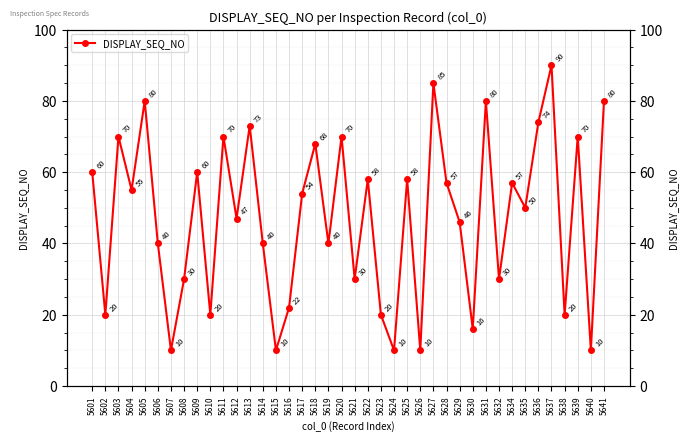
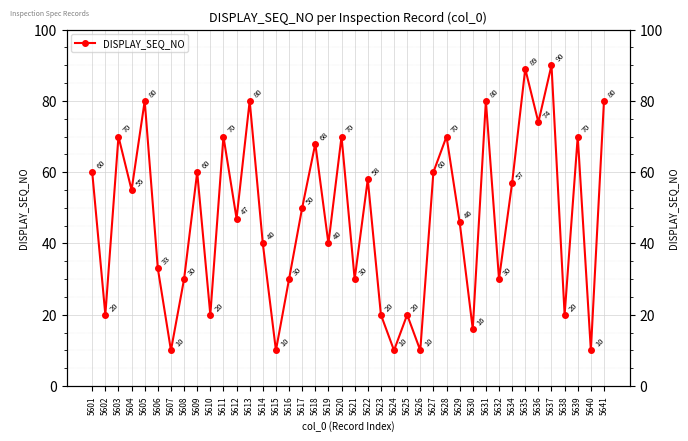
5606: 40 -> 33
5613: 73 -> 80
5616: 22 -> 30
5617: 54 -> 50
5625: 58 -> 20
5627: 85 -> 60
5628: 57 -> 70
5635: 50 -> 89
